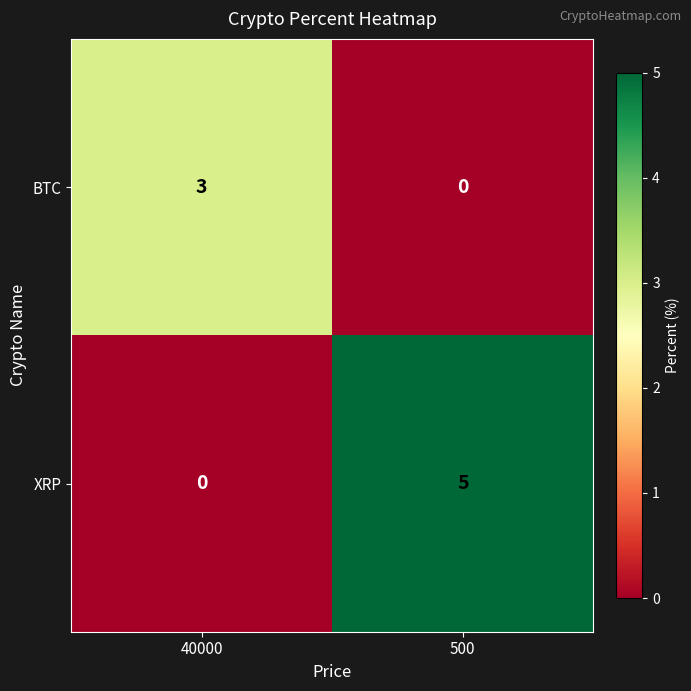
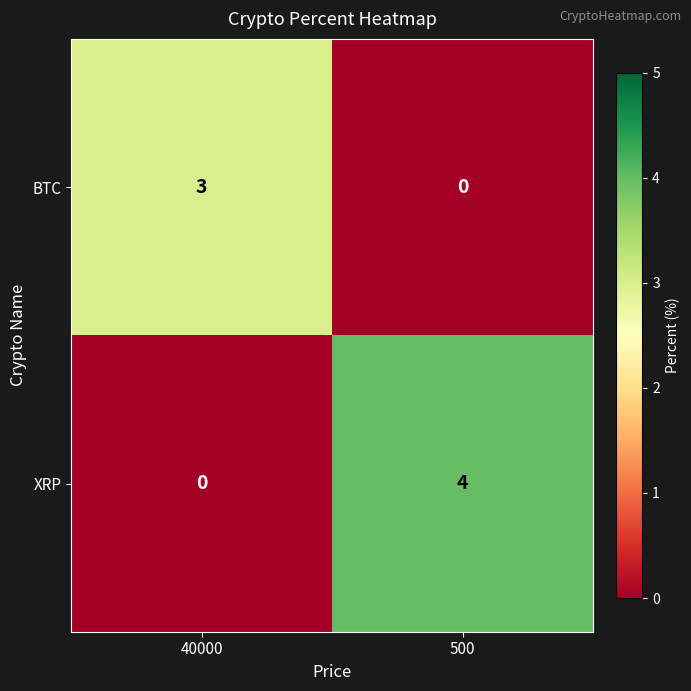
XRP, 500: 5 -> 4
